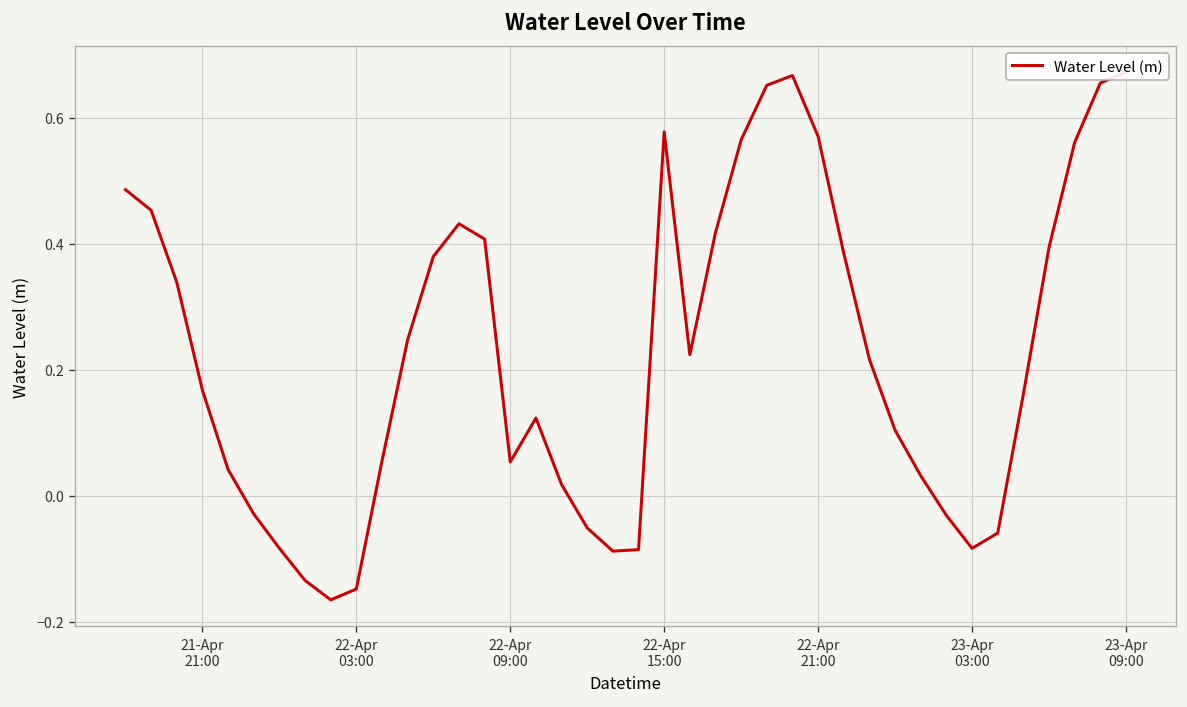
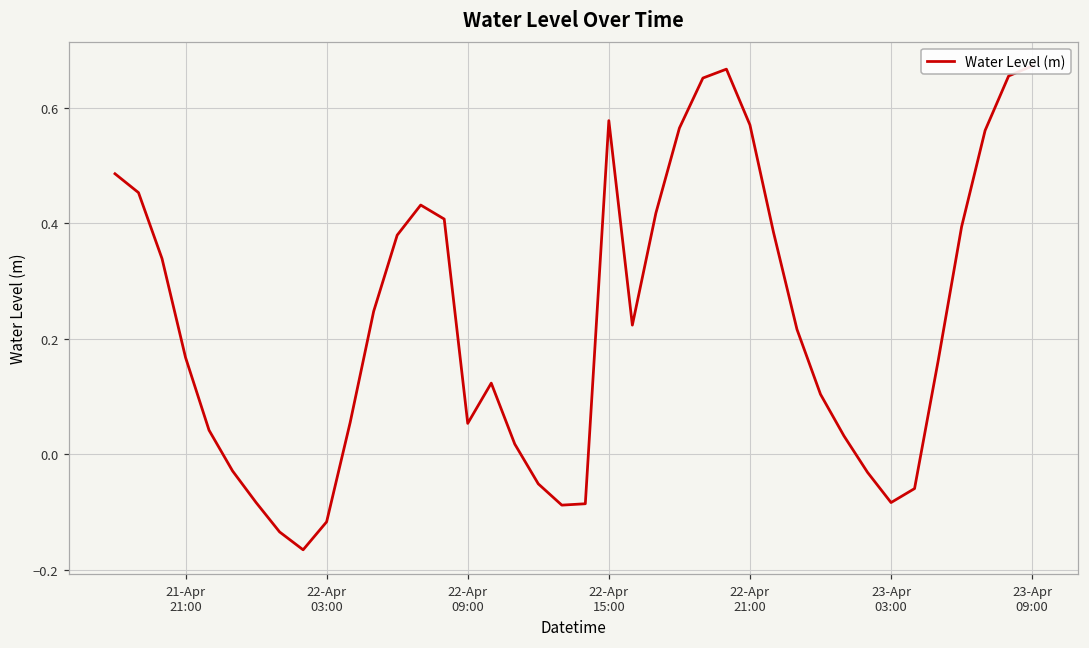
22-Apr 03:00: -0.15 -> -0.12
